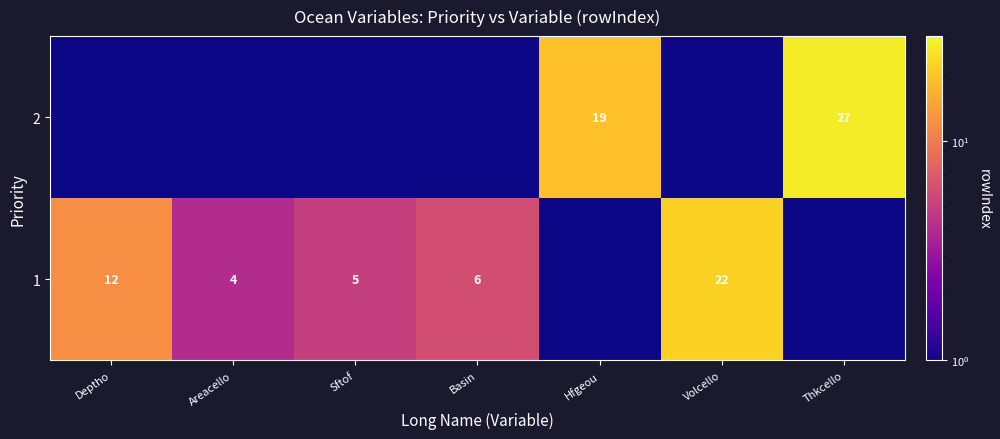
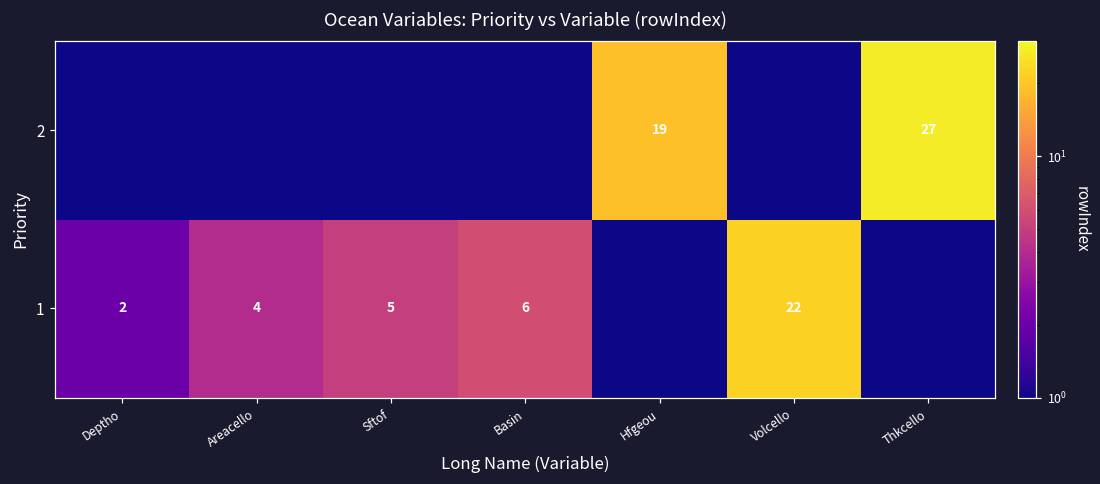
1, Deptho: 12 -> 2
